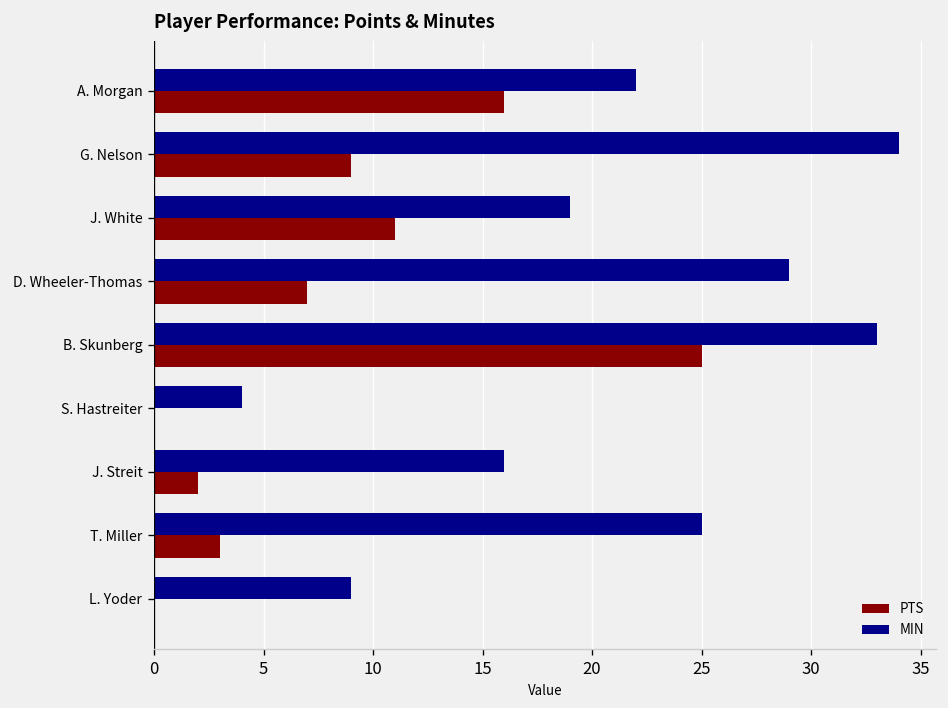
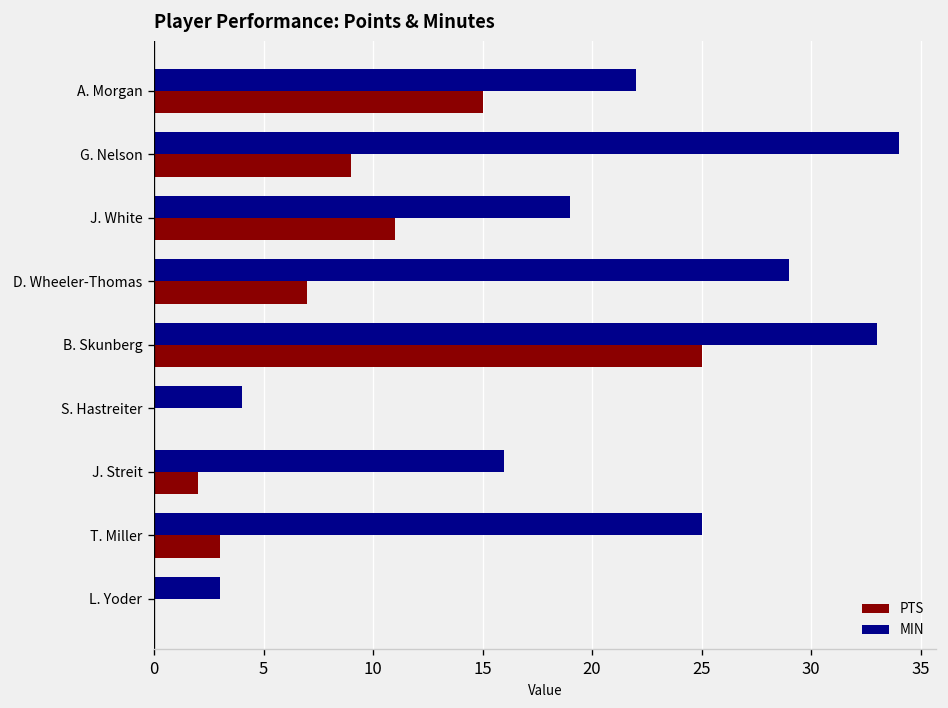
PTS, A. Morgan: 16 -> 15
MIN, L. Yoder: 9 -> 3
